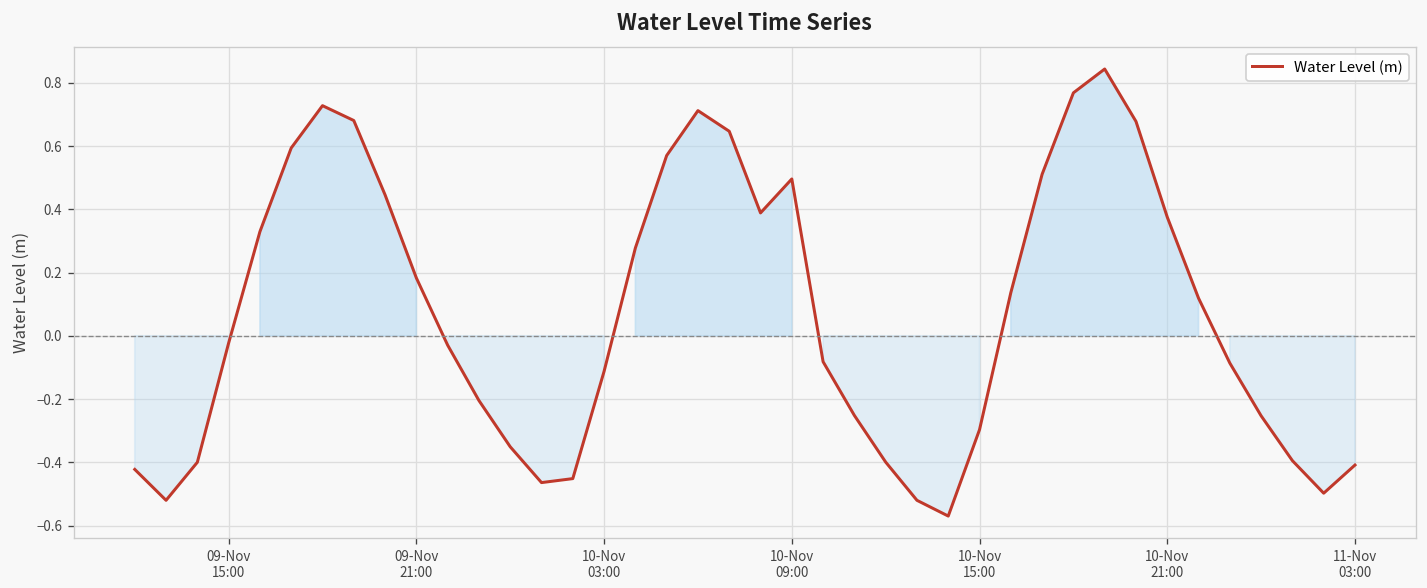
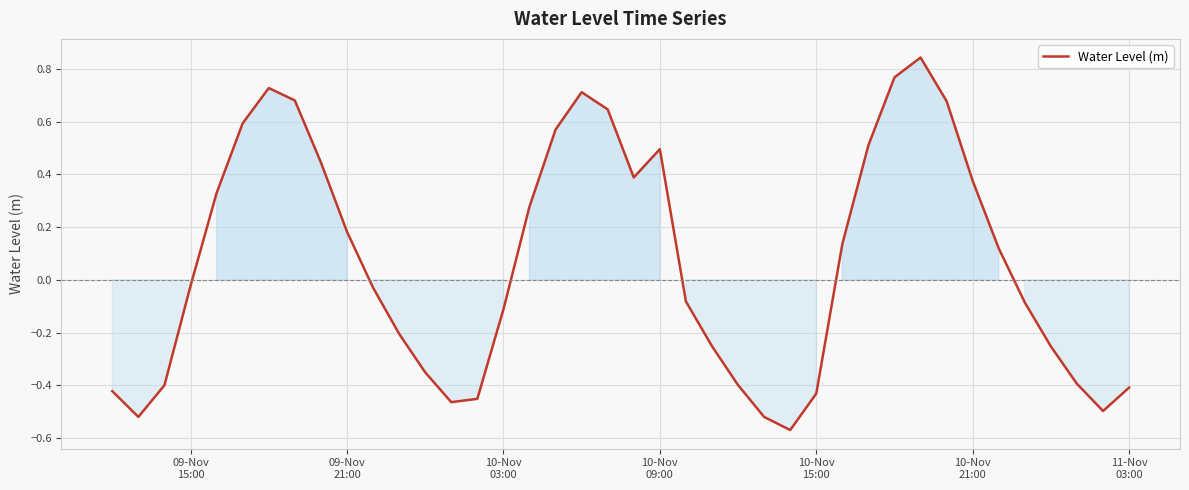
10-Nov 15:00: -0.30 -> -0.43
